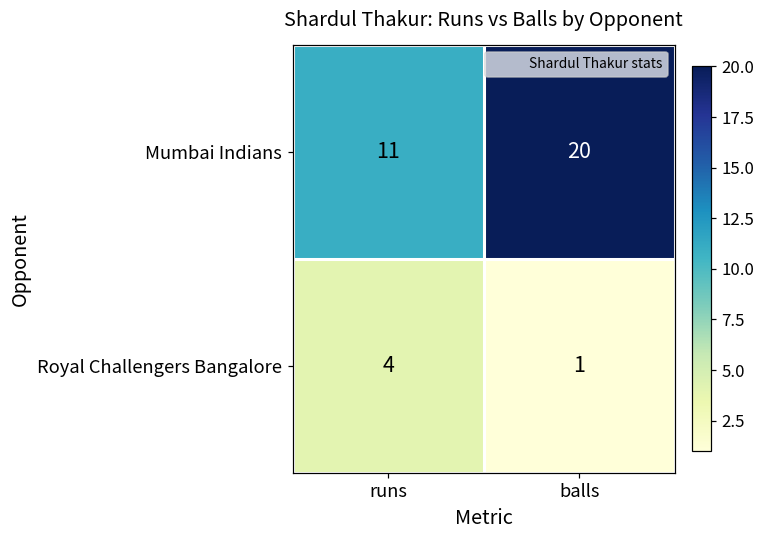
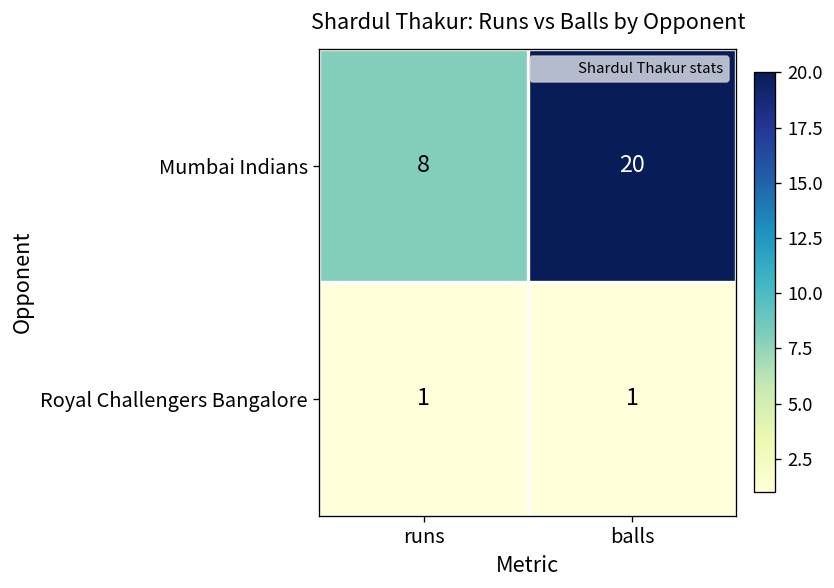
Mumbai Indians, runs: 11 -> 8
Royal Challengers Bangalore, runs: 4 -> 1
